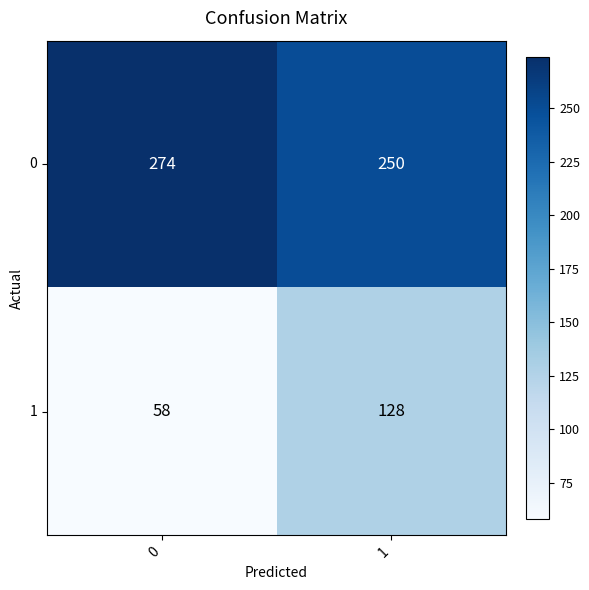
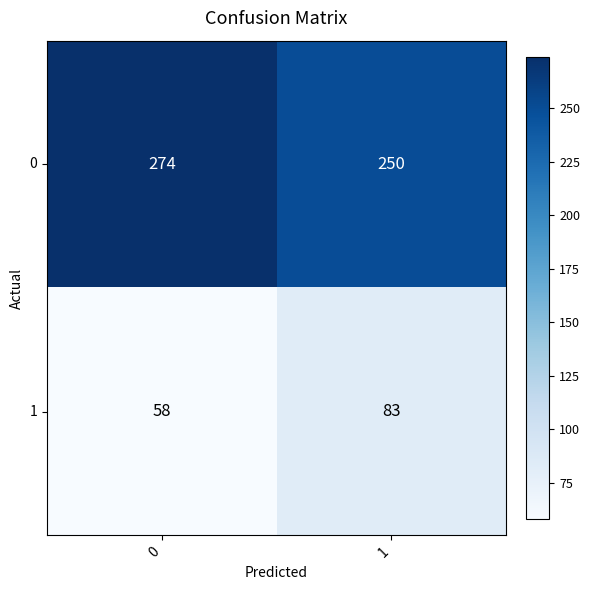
1, 1: 128 -> 83
